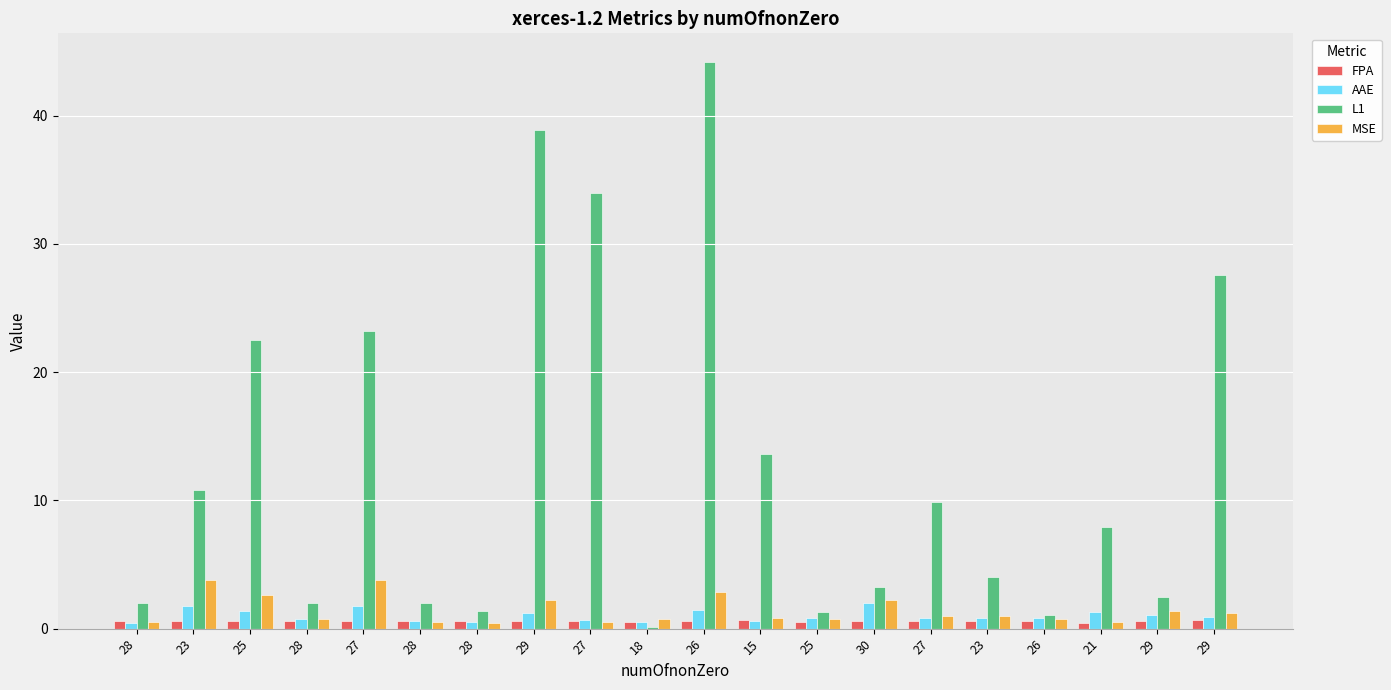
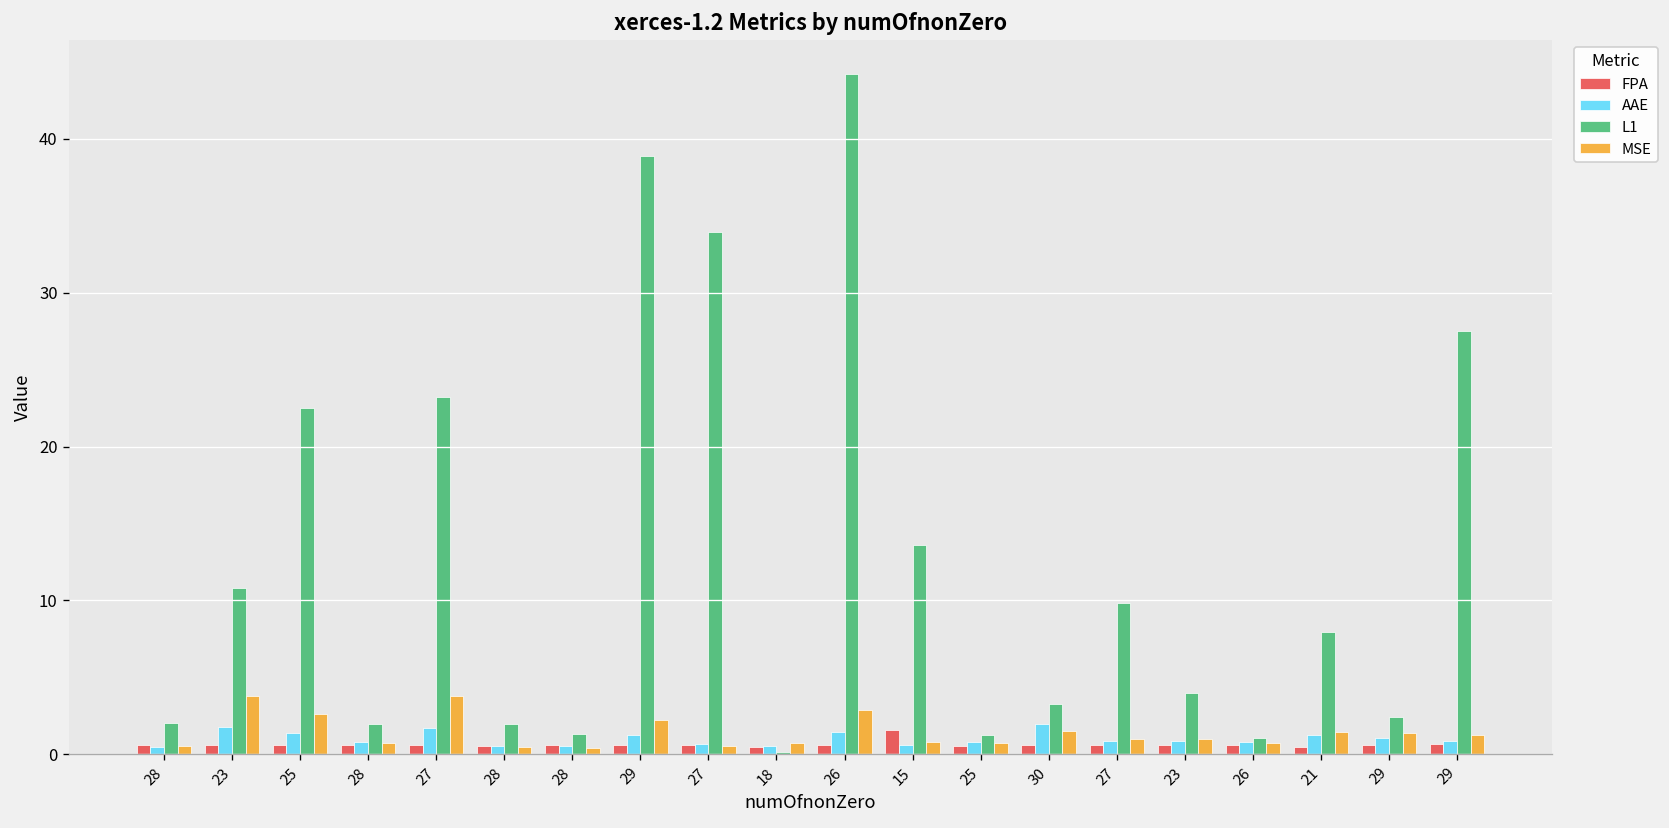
FPA, 15: 0.7 -> 1.6
MSE, 30: 2.2 -> 1.5
MSE, 21: 0.5 -> 1.4
